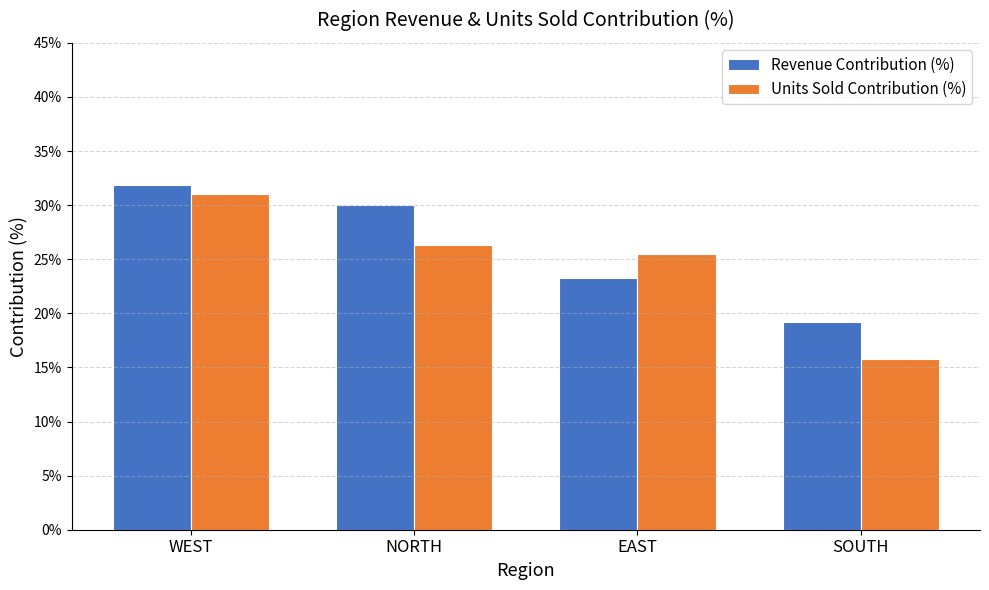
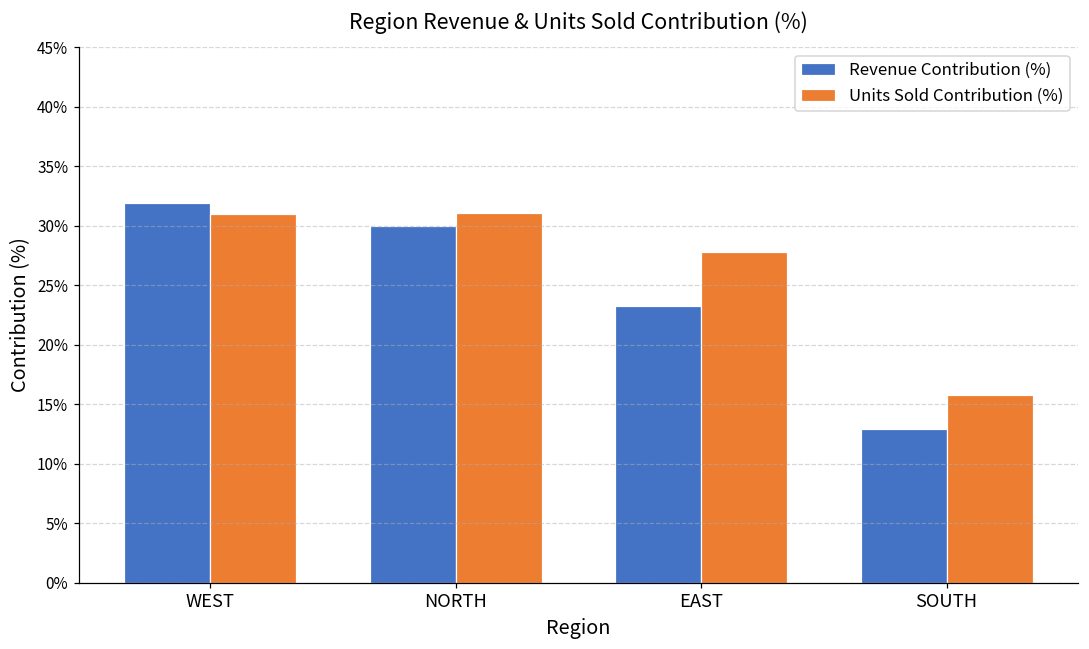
Units Sold Contribution (%), NORTH: 26.4% -> 31.0%
Units Sold Contribution (%), EAST: 25.5% -> 27.8%
Revenue Contribution (%), SOUTH: 19.2% -> 12.9%
